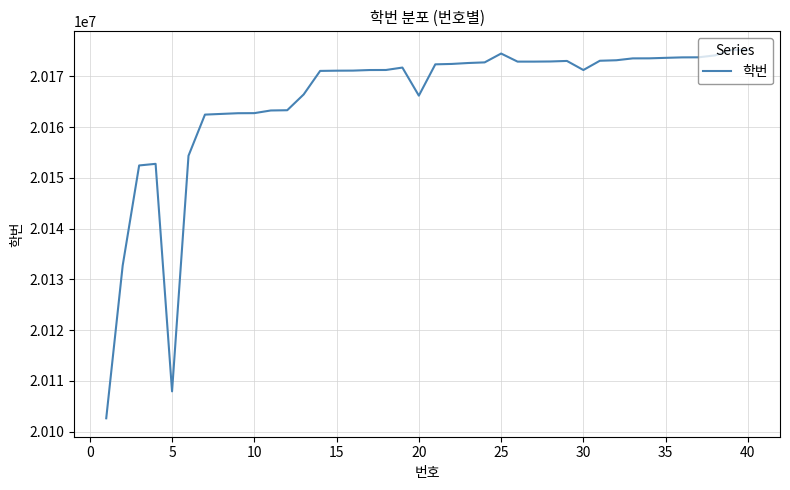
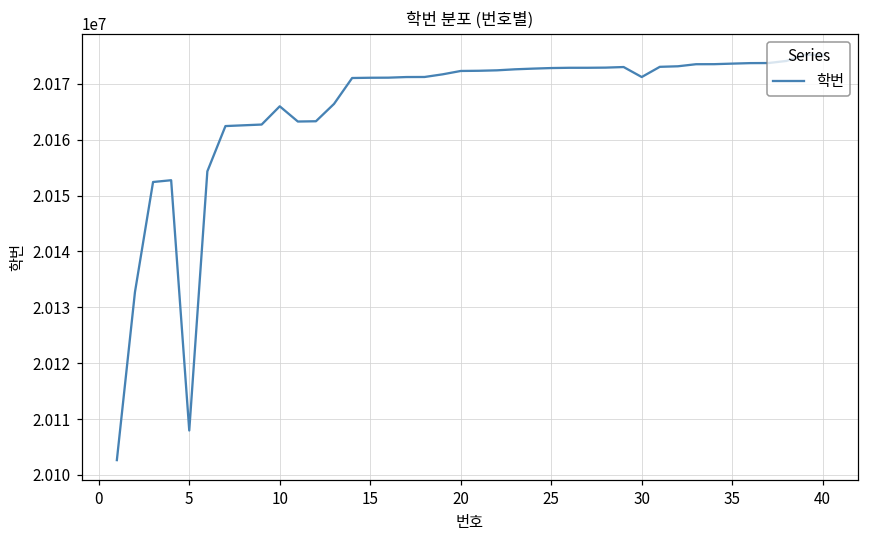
10: 20163000 -> 20166000
20: 20166000 -> 20172000
25: 20174000 -> 20173000
